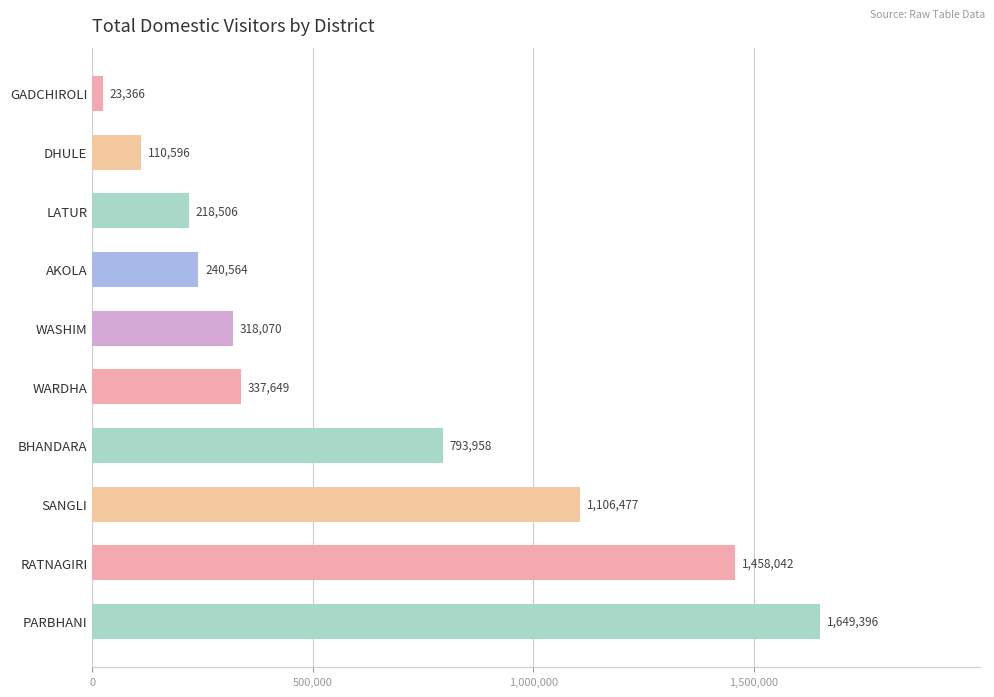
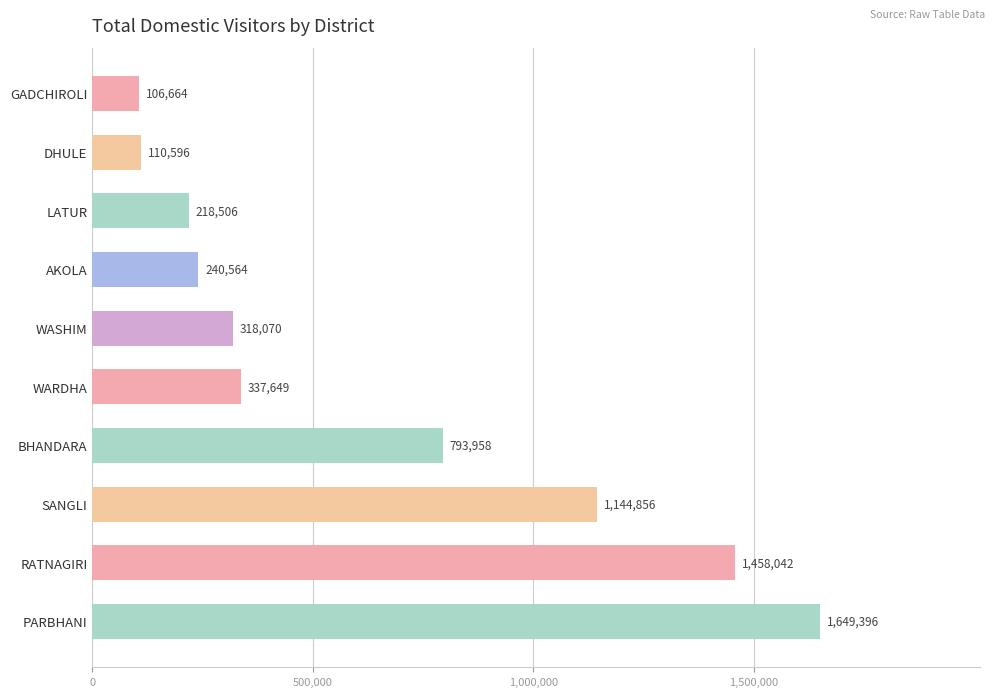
GADCHIROLI: 23,366 -> 106,664
SANGLI: 1,106,477 -> 1,144,856
